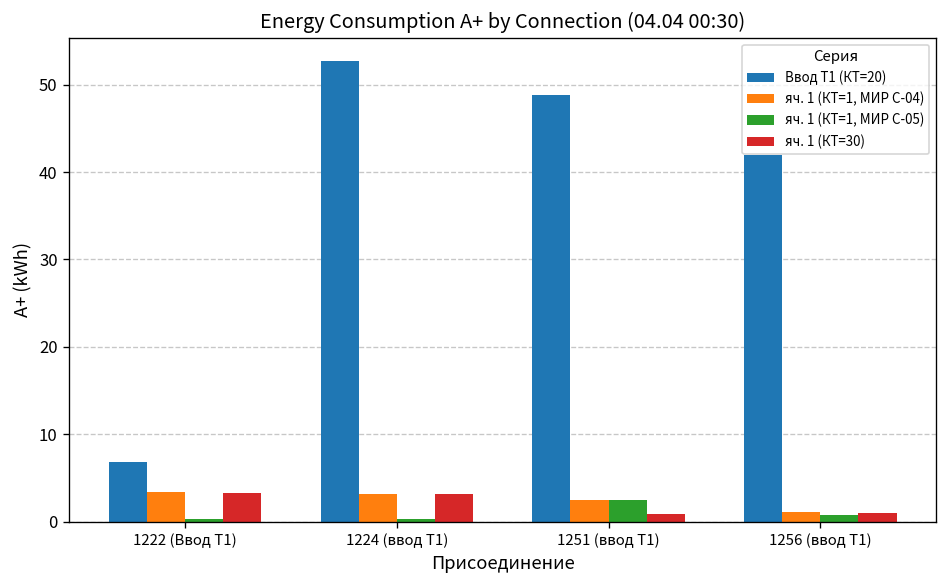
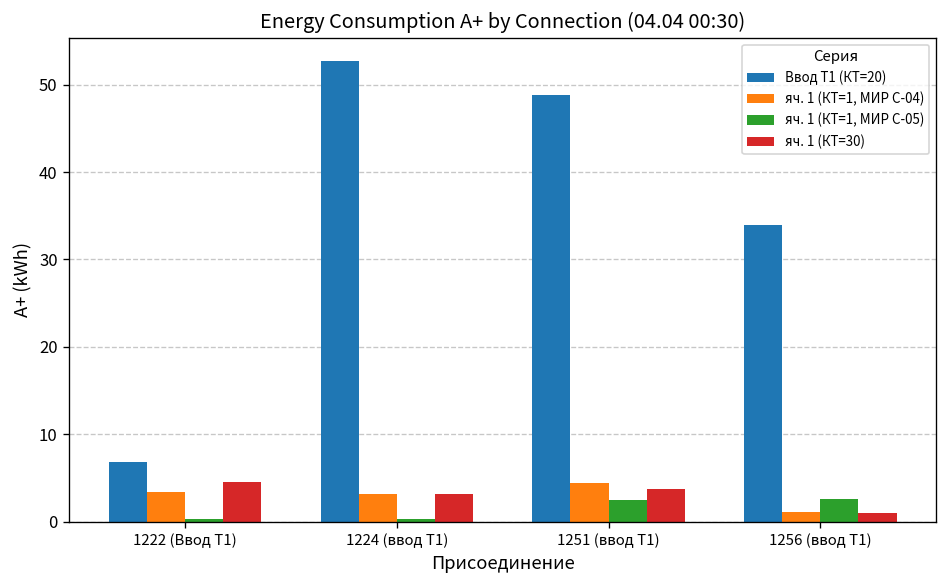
яч. 1 (КТ=30), 1222 (Ввод Т1): 3 -> 5
яч. 1 (КТ=1, МИР С-04), 1251 (ввод Т1): 2 -> 4
яч. 1 (КТ=30), 1251 (ввод Т1): 1 -> 4
Ввод Т1 (КТ=20), 1256 (ввод Т1): 42 -> 34
яч. 1 (КТ=1, МИР С-05), 1256 (ввод Т1): 1 -> 3
